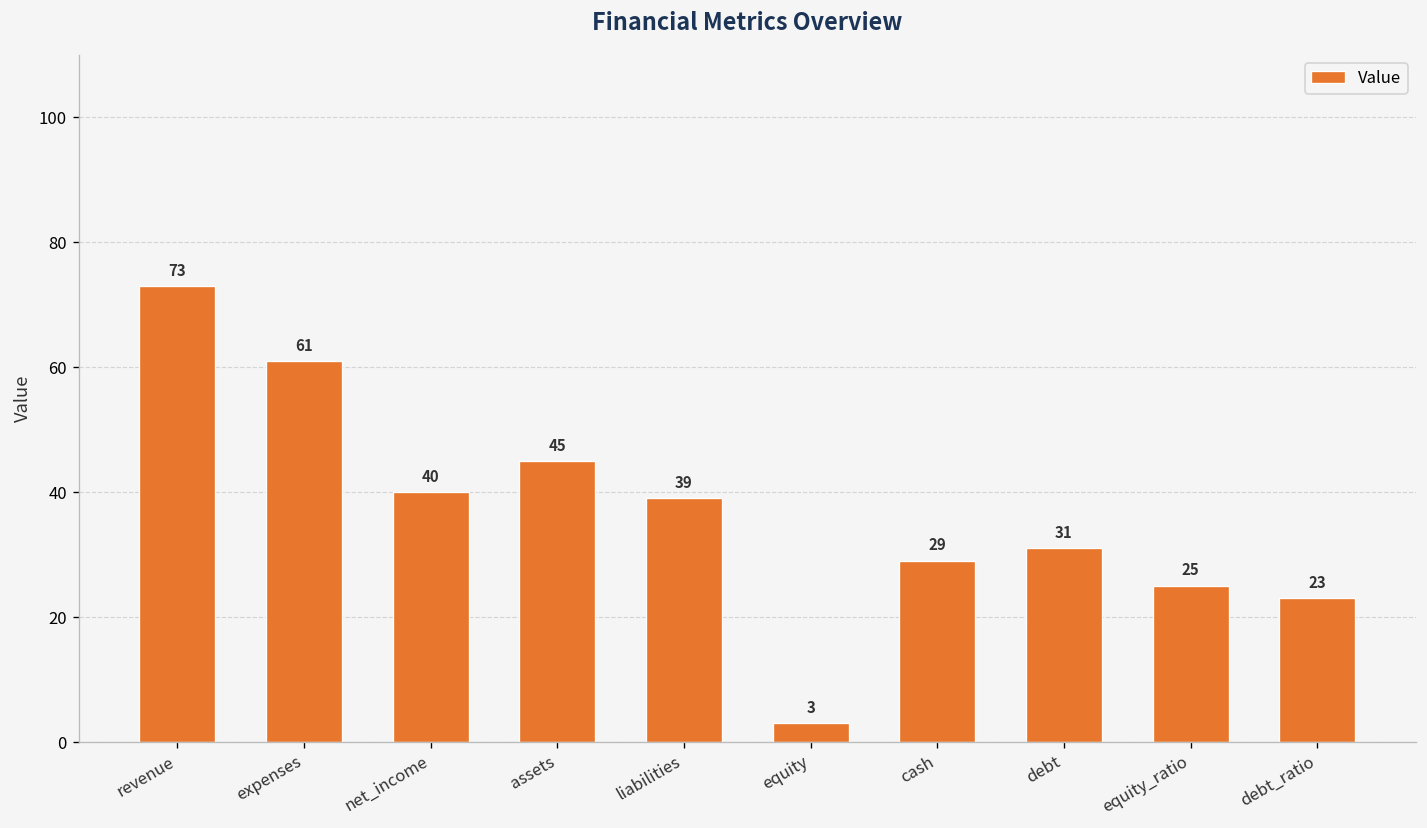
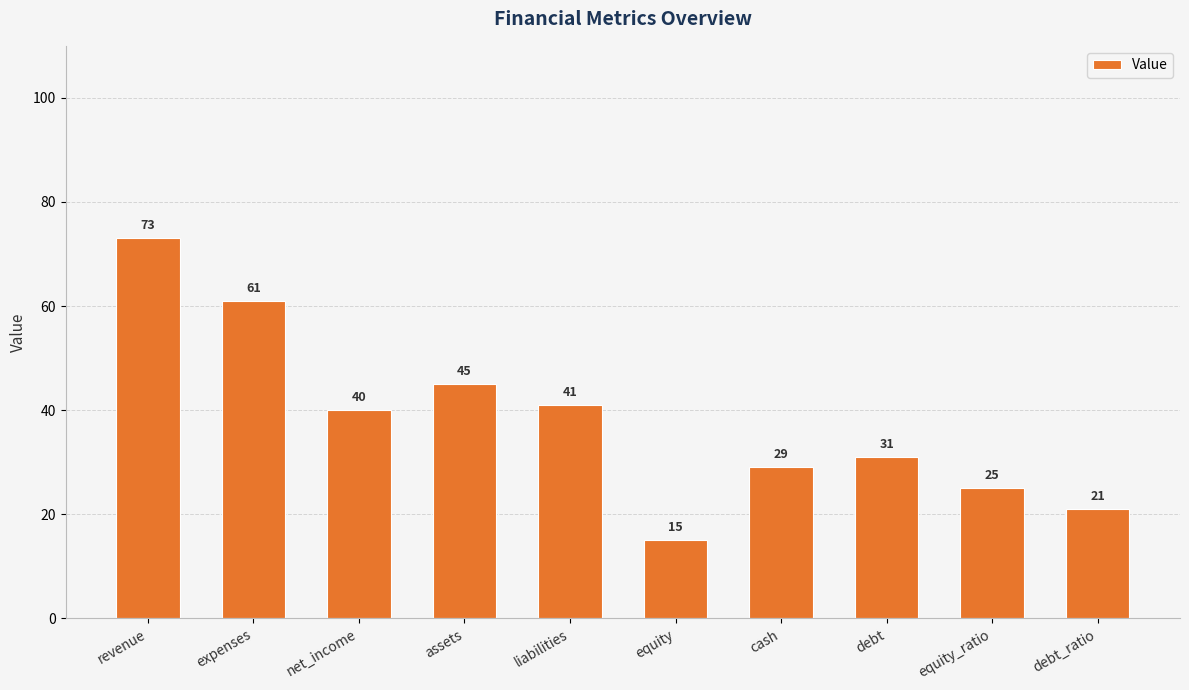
liabilities: 39 -> 41
equity: 3 -> 15
debt_ratio: 23 -> 21
